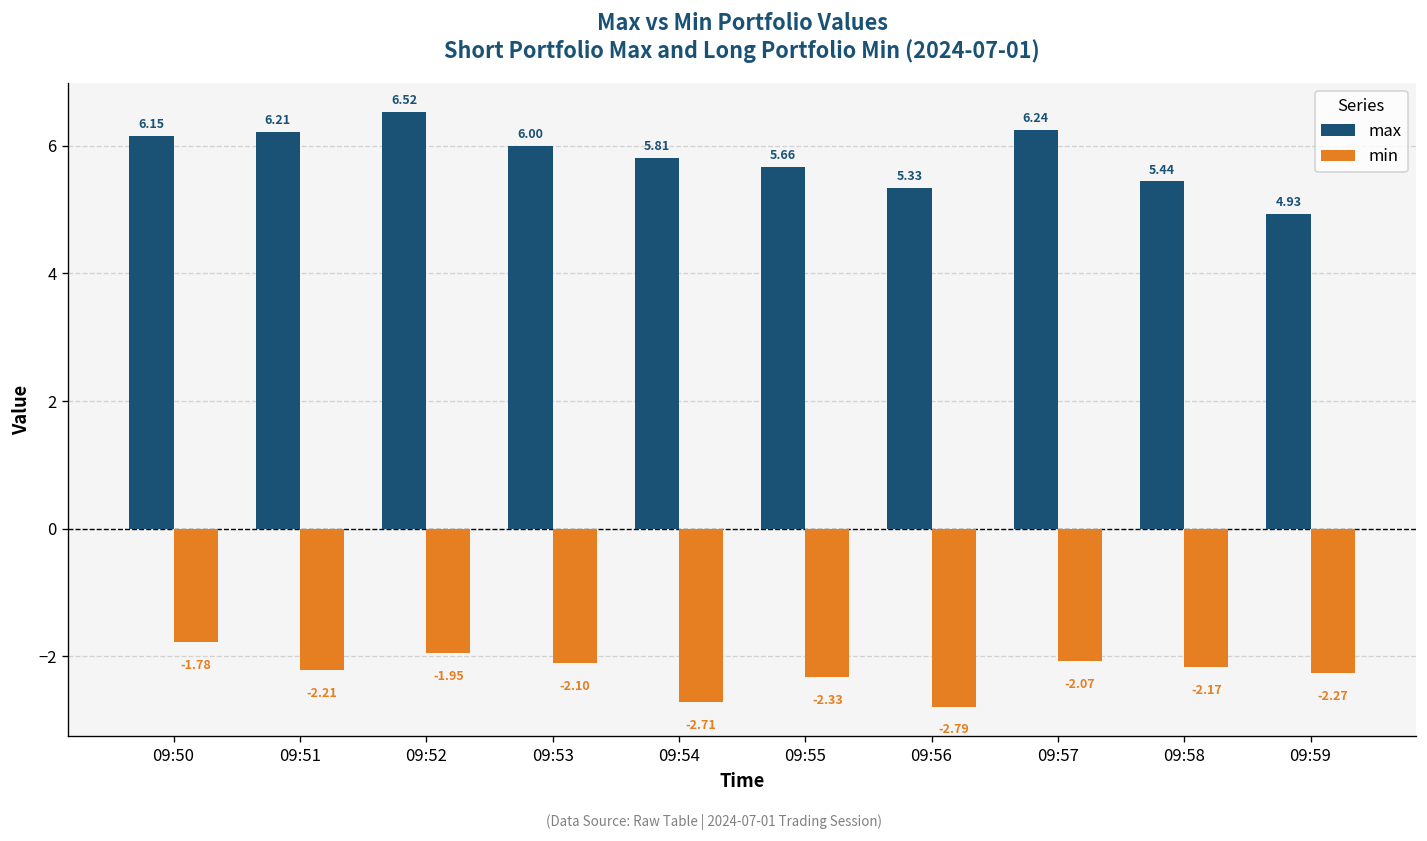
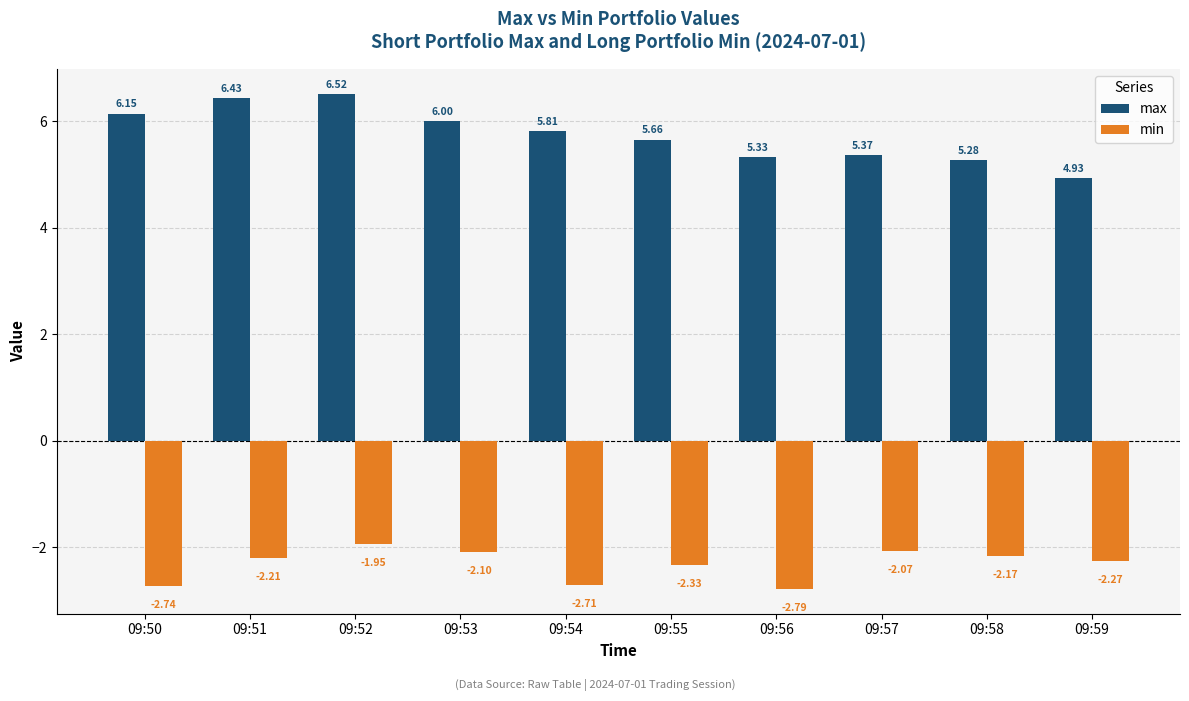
min, 09:50: -1.78 -> -2.74
max, 09:51: 6.21 -> 6.43
max, 09:57: 6.24 -> 5.37
max, 09:58: 5.44 -> 5.28
